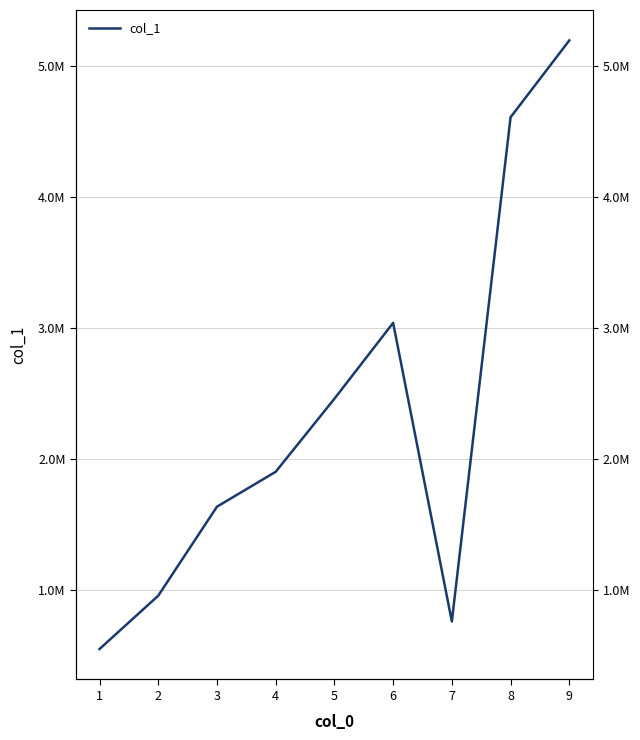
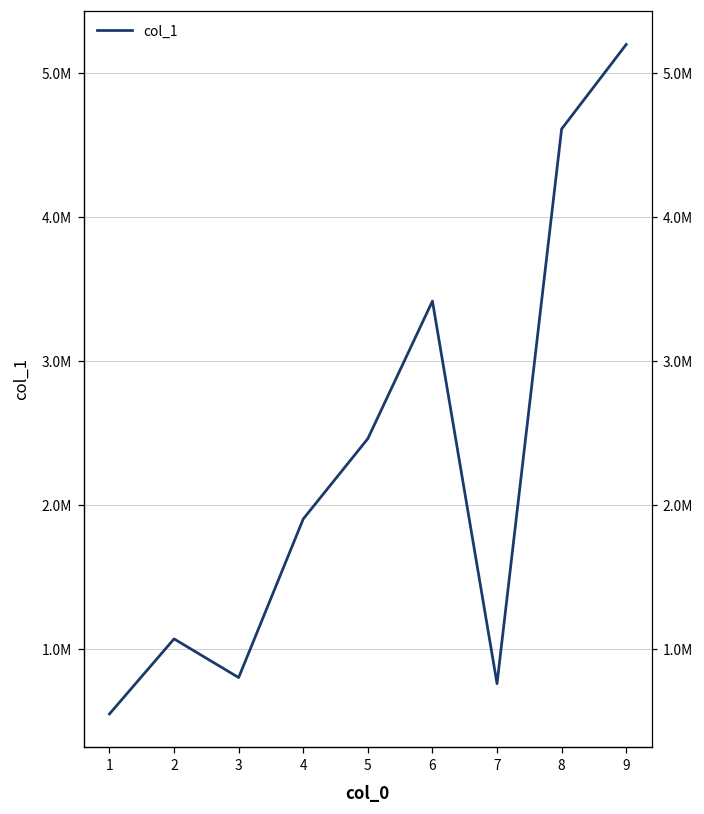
2: 960000 -> 1070000
3: 1640000 -> 800000
6: 3040000 -> 3420000
